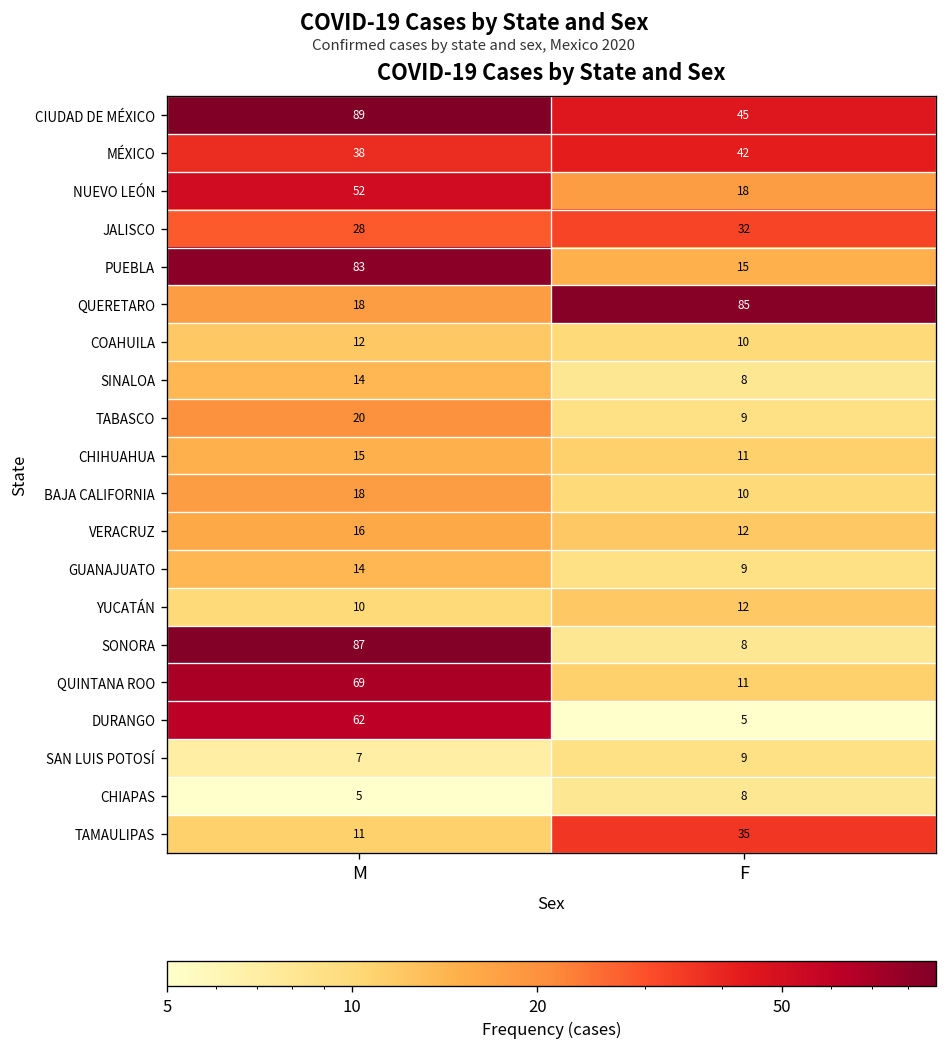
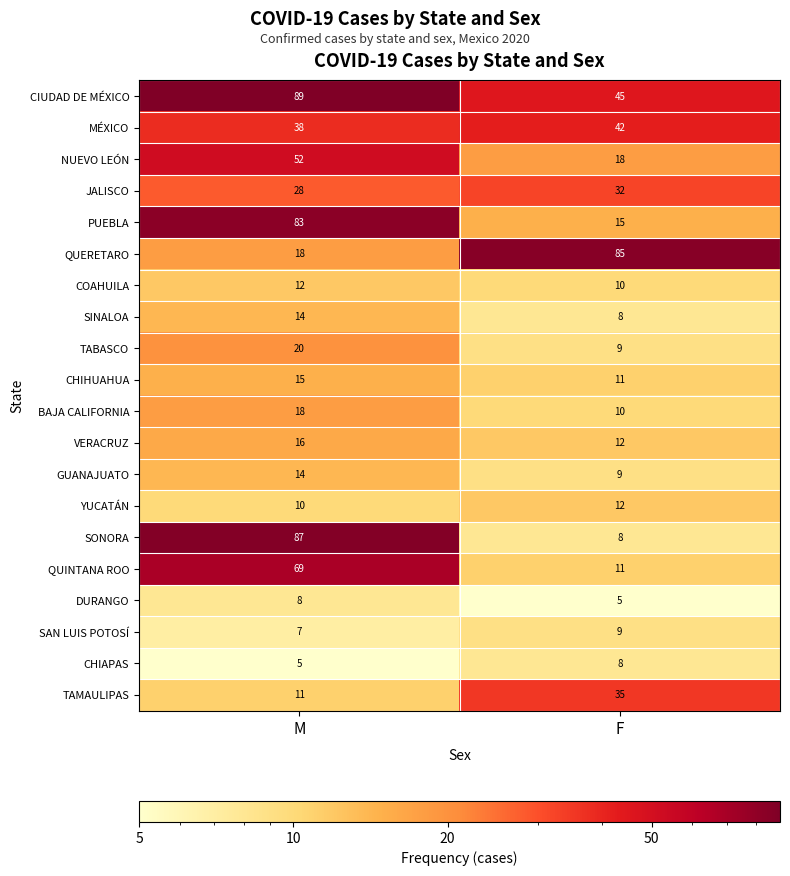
DURANGO, M: 62 -> 8
